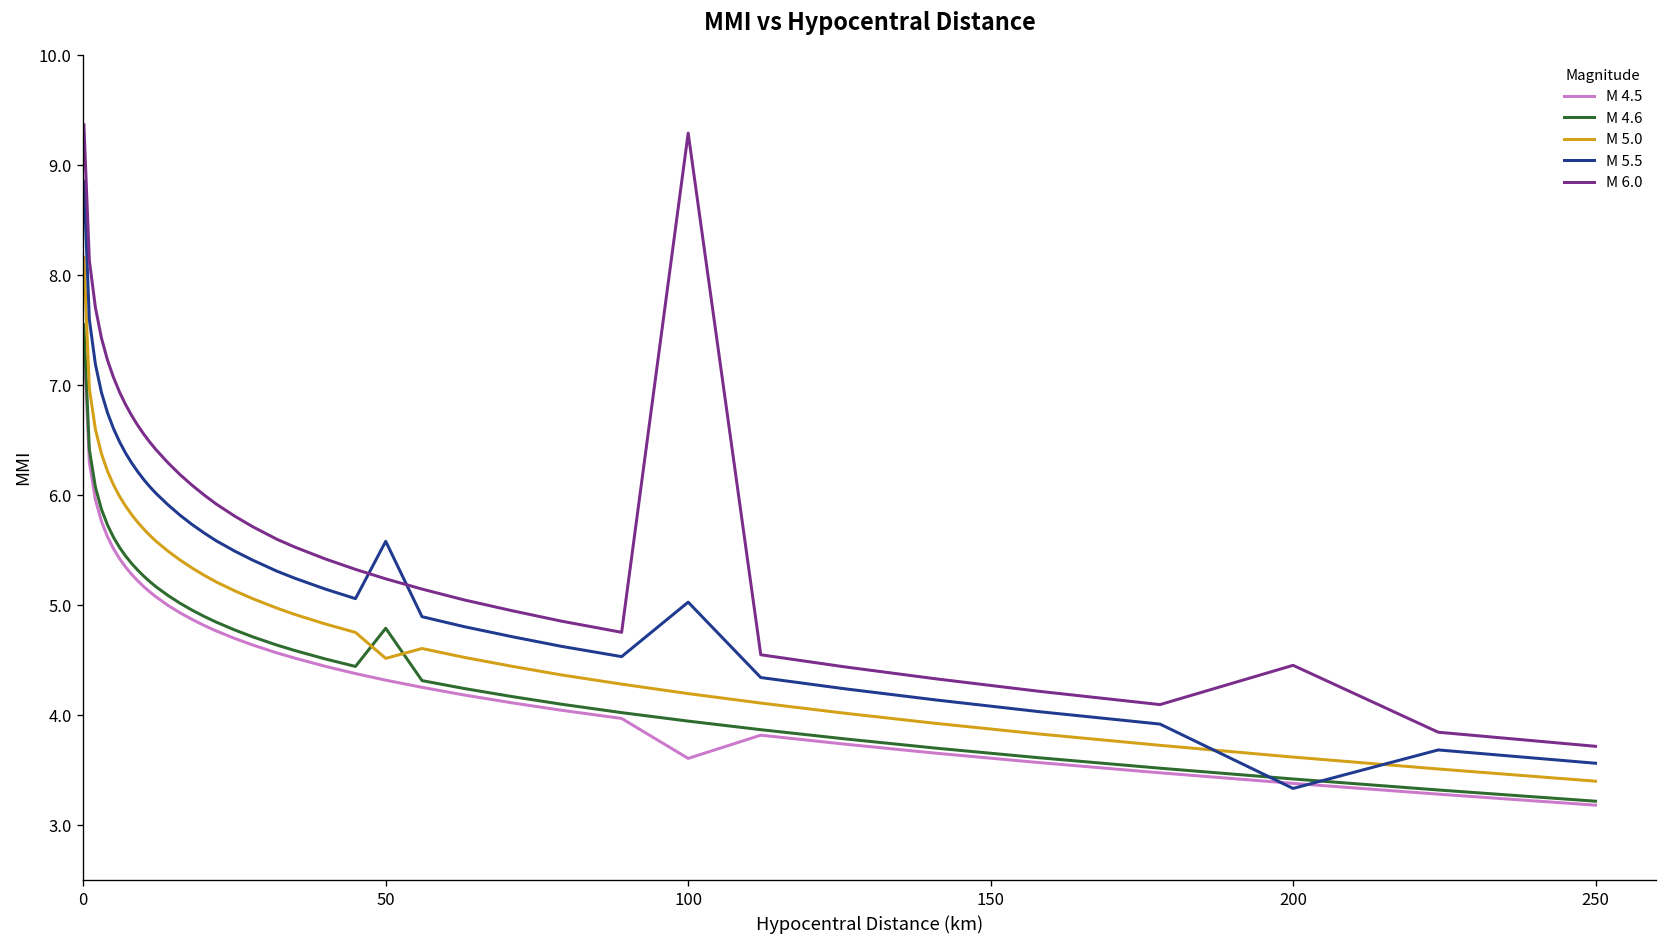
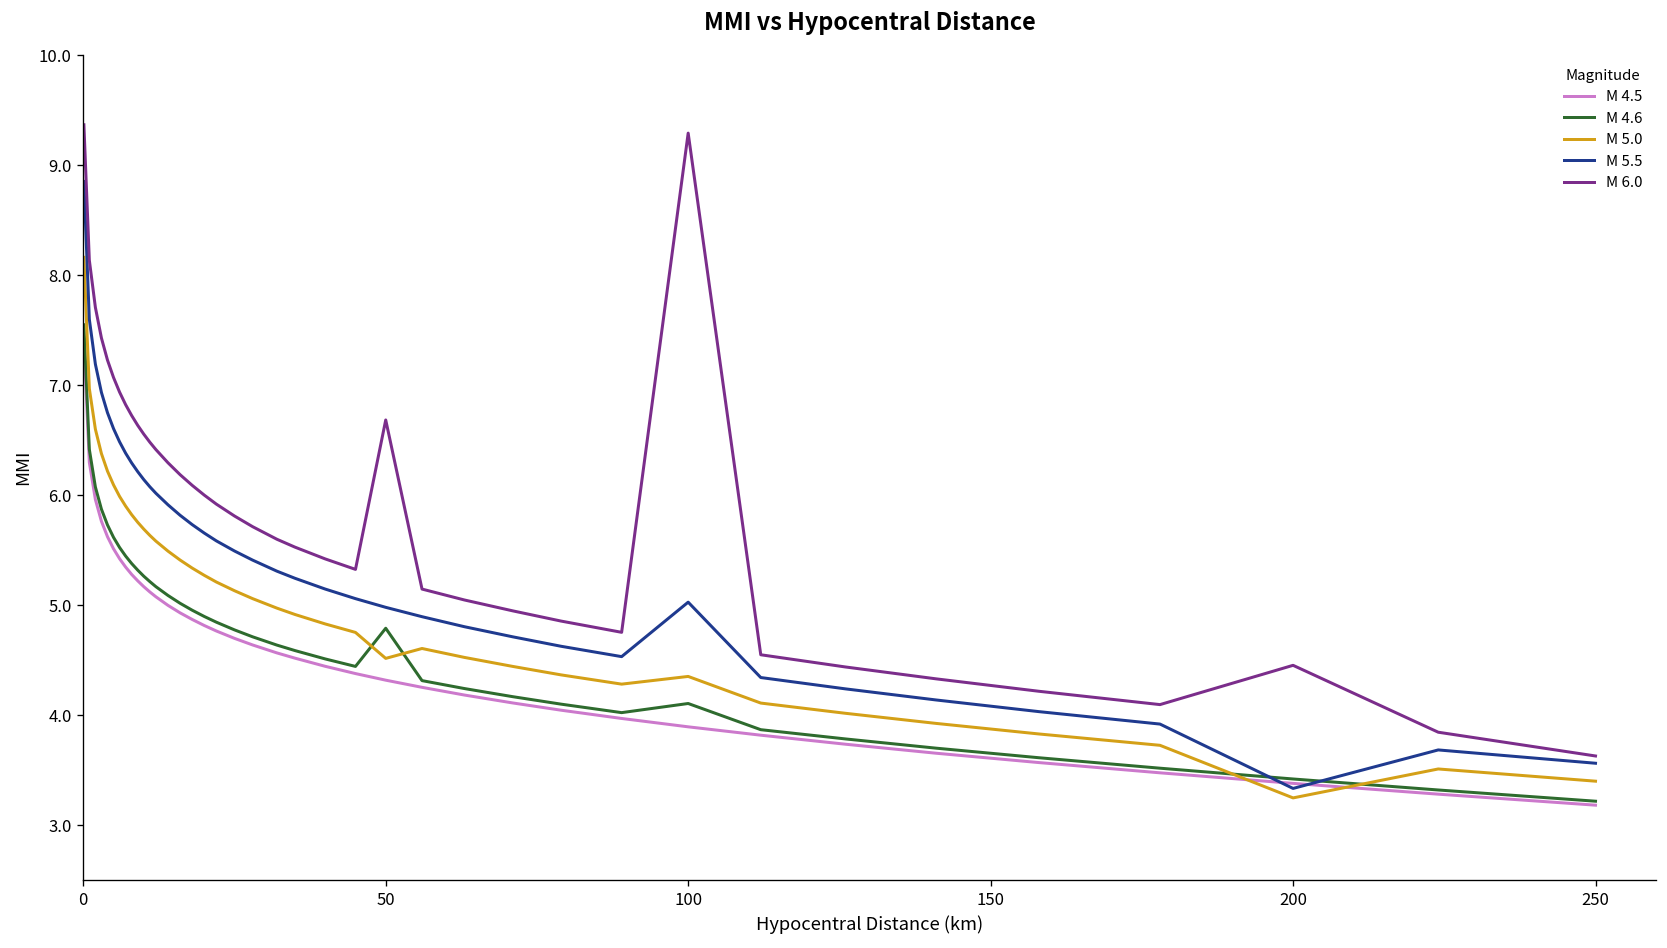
M 5.5, 50: 5.6 -> 5.0
M 6.0, 50: 5.2 -> 6.7
M 4.5, 100: 3.6 -> 3.9
M 4.6, 100: 3.9 -> 4.1
M 5.0, 100: 4.2 -> 4.4
M 5.0, 200: 3.6 -> 3.2
M 6.0, 250: 3.7 -> 3.6
